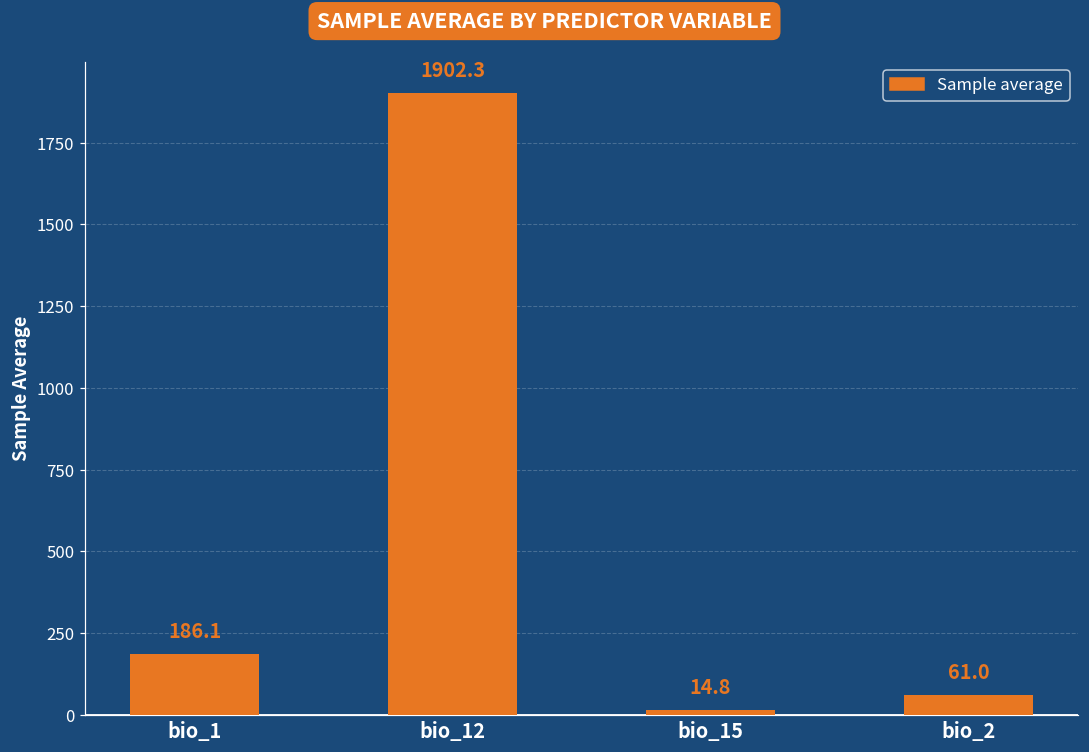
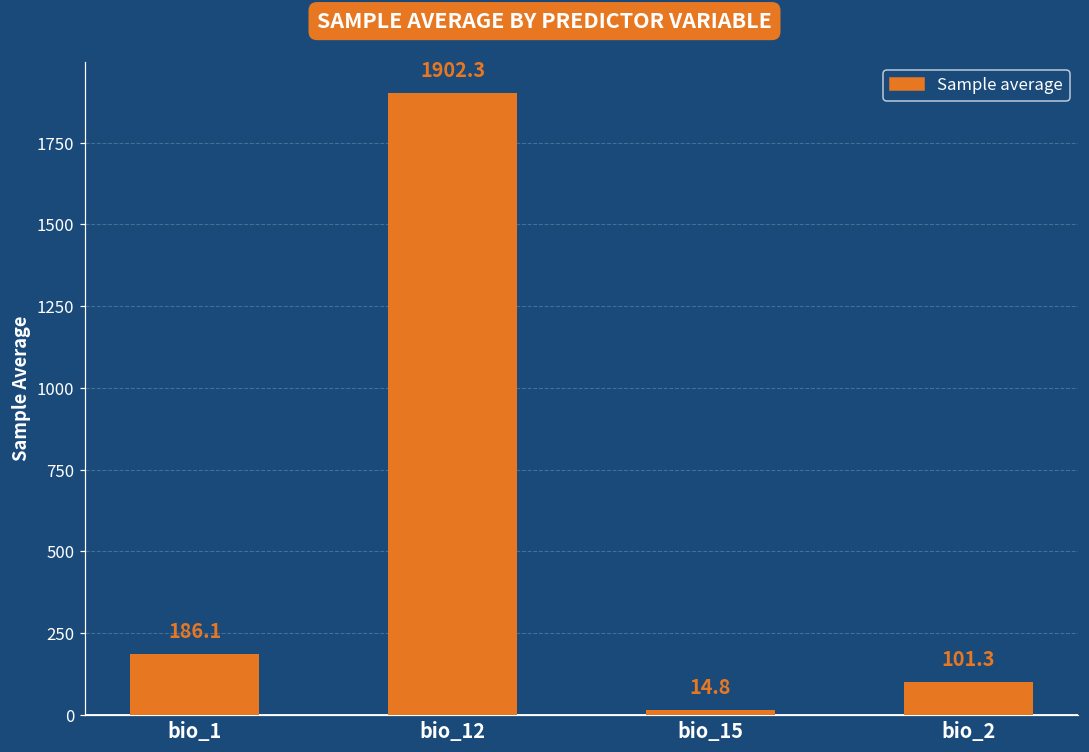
bio_2: 61.0 -> 101.3
